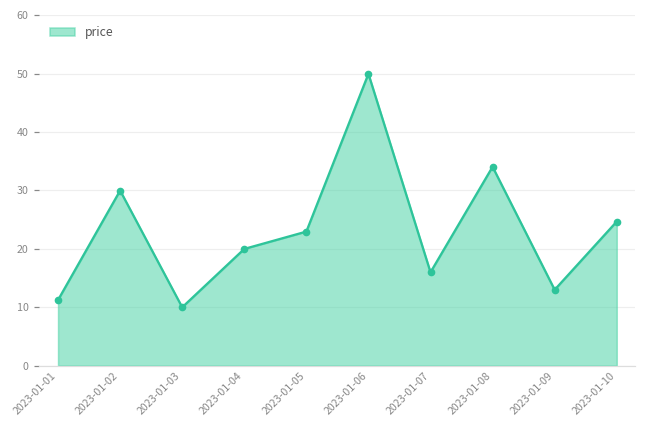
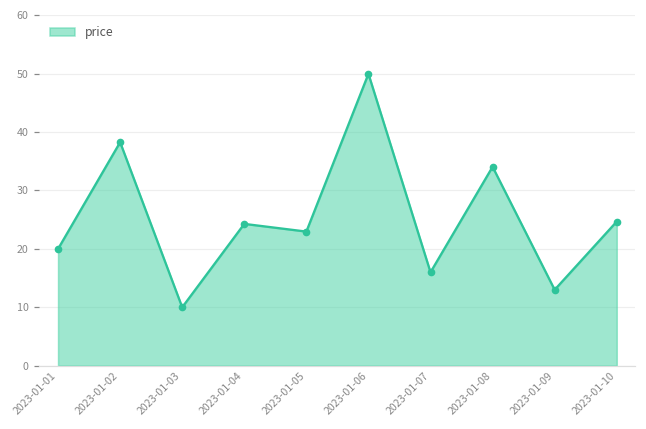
2023-01-01: 11 -> 20
2023-01-02: 30 -> 38
2023-01-04: 20 -> 24
